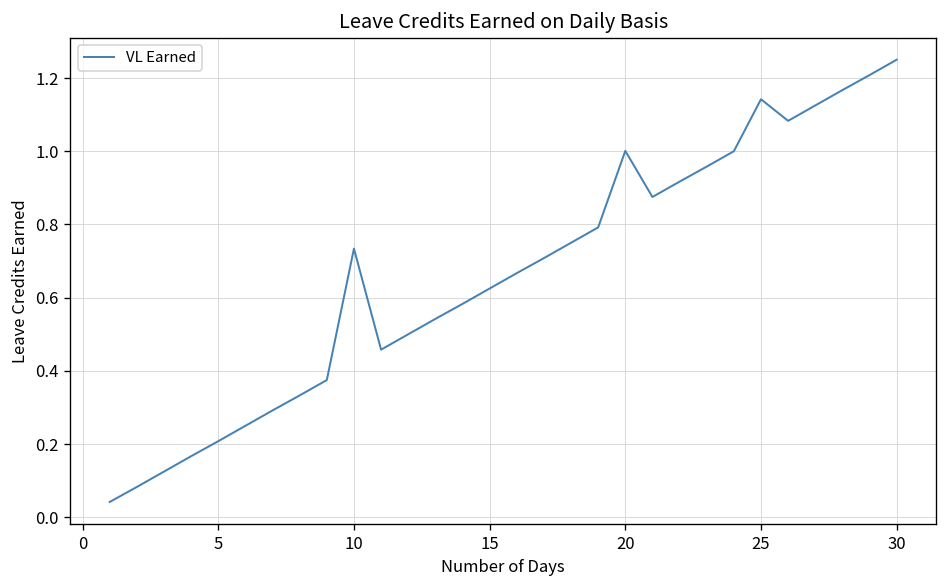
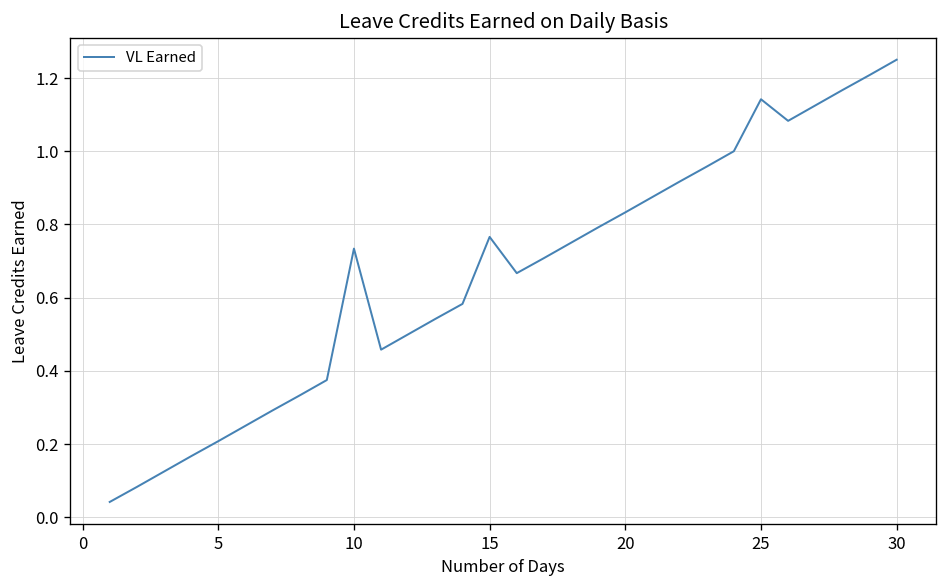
15: 0.63 -> 0.77
20: 1.00 -> 0.83
